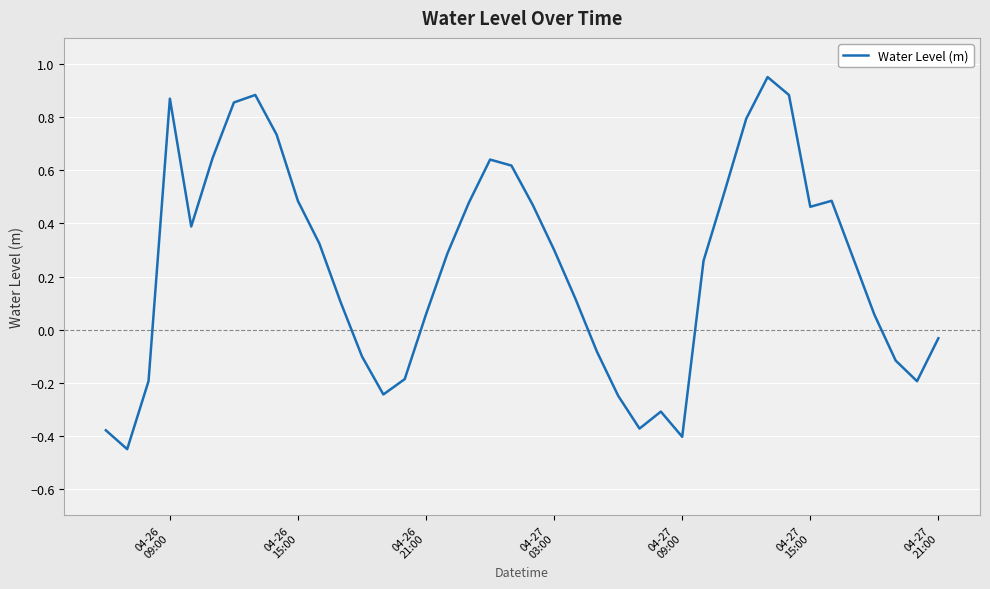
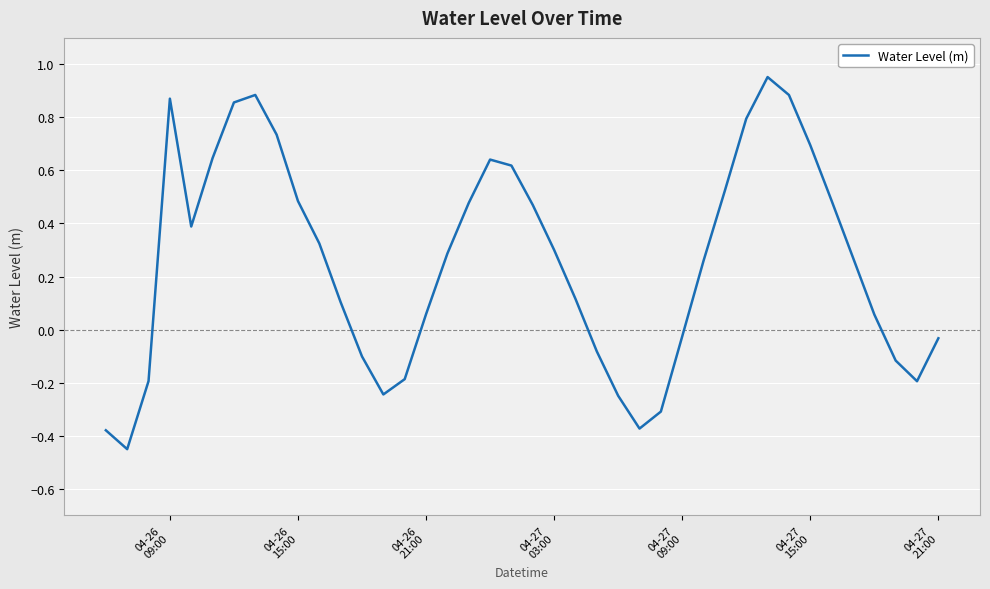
04-27 09:00: -0.40 -> -0.03
04-27 15:00: 0.46 -> 0.70
